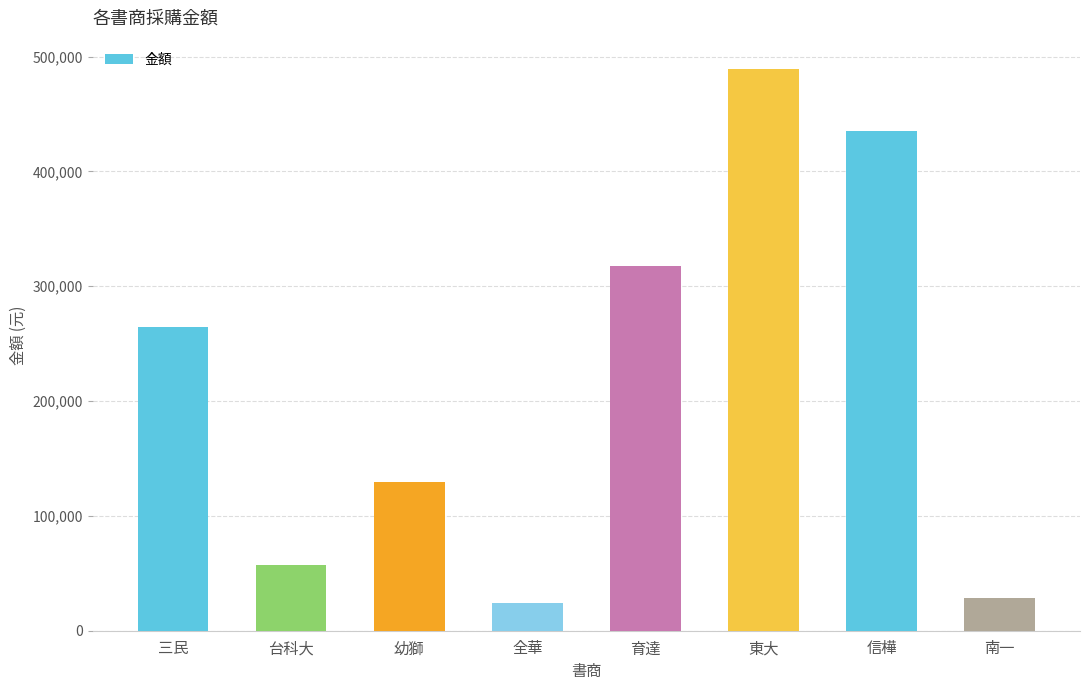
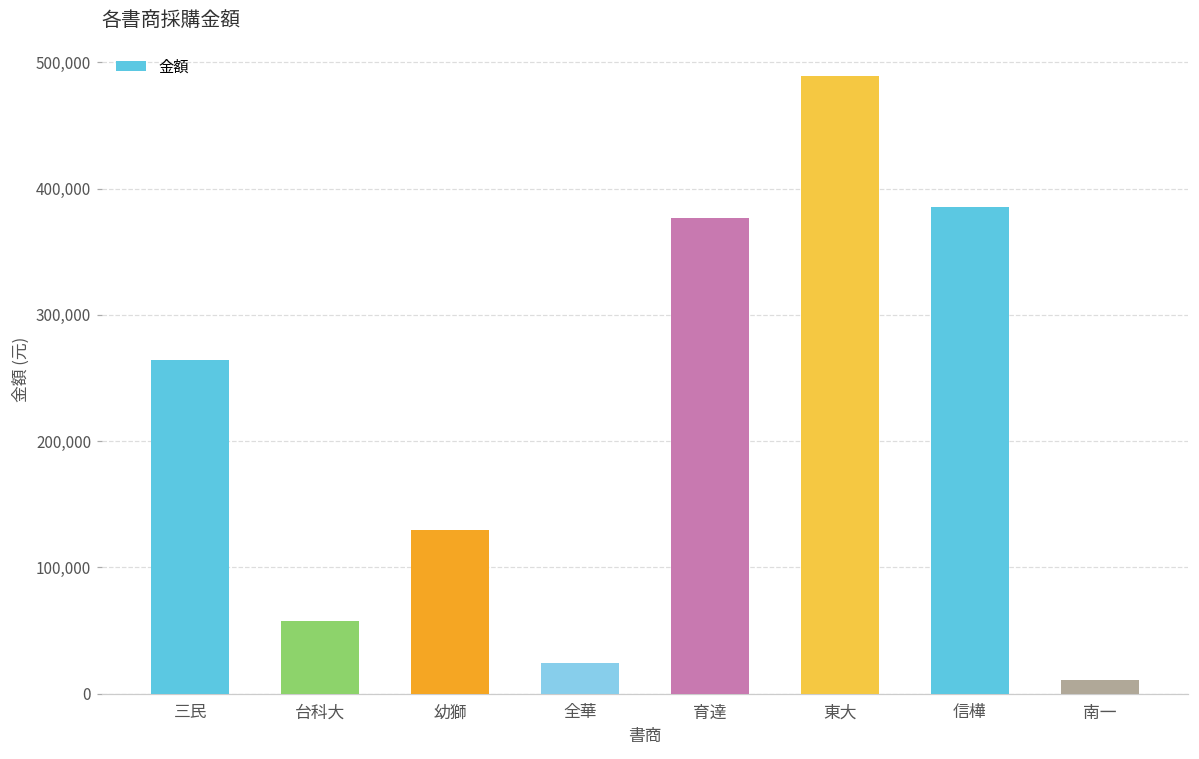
育達: 318,000 -> 377,000
信樺: 435,000 -> 386,000
南一: 28,000 -> 11,000
